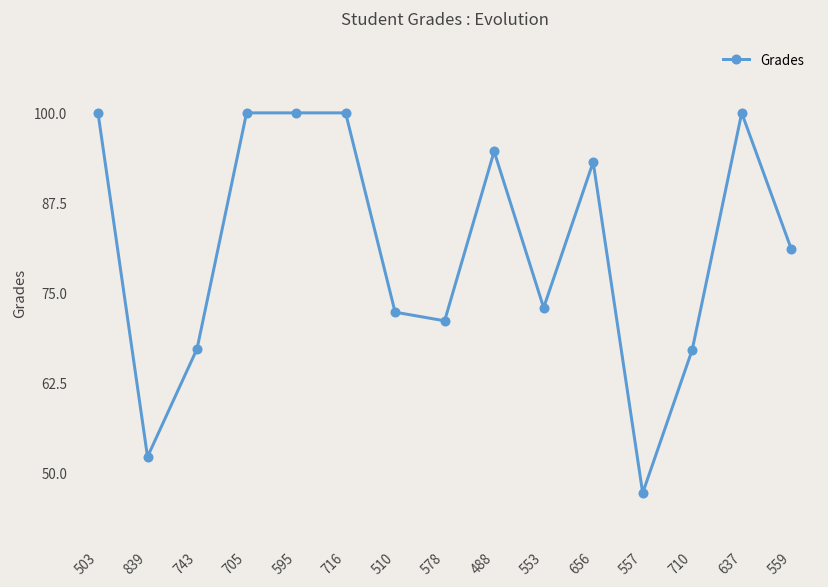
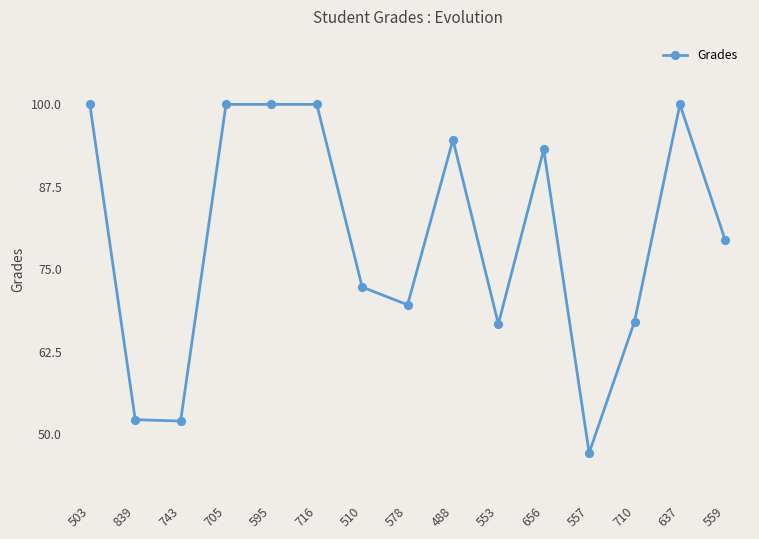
743: 67 -> 52
578: 71 -> 70
553: 73 -> 67
559: 81 -> 79
